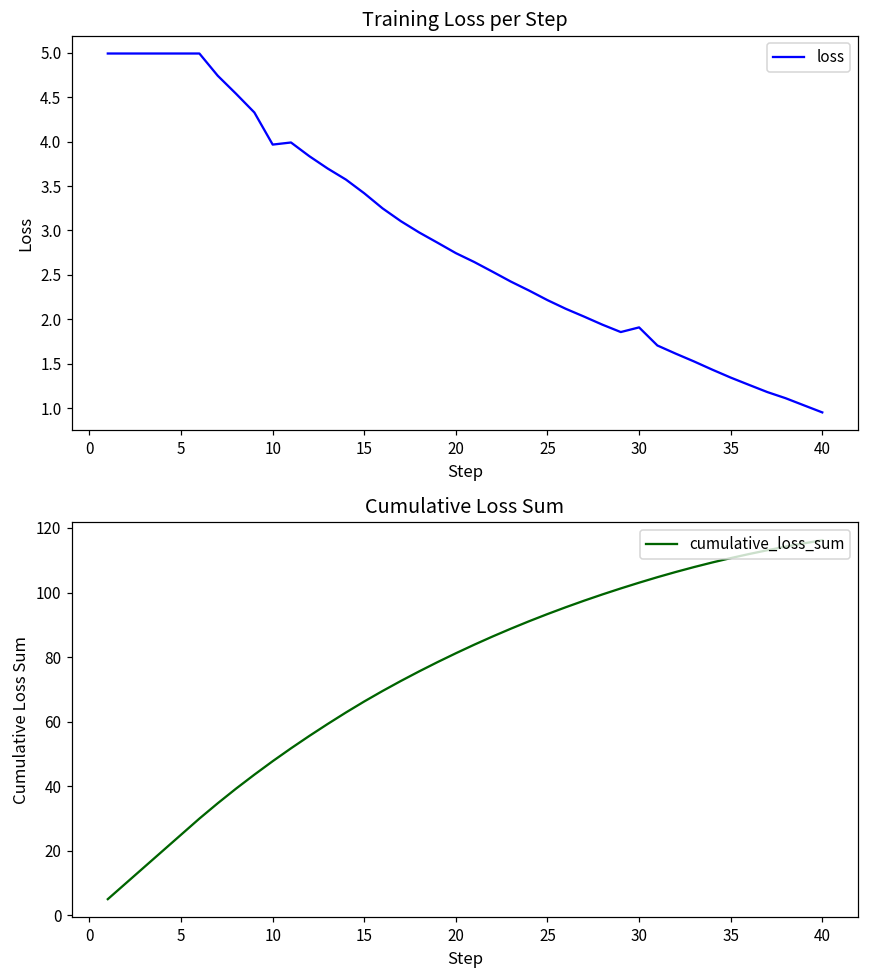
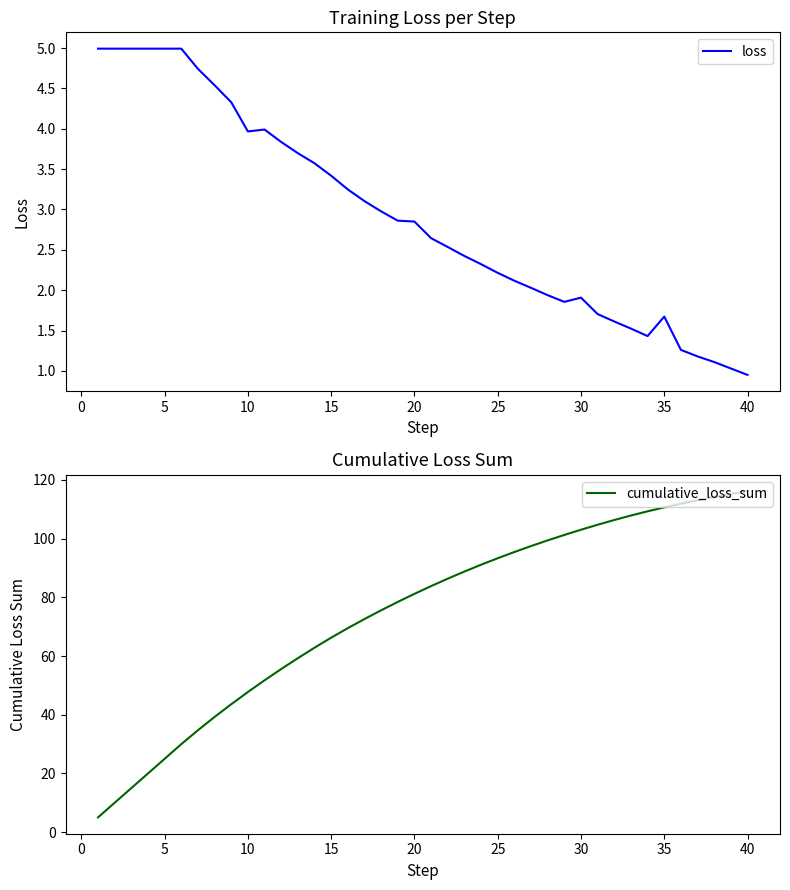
Training Loss per Step, 20: 2.7 -> 2.9
Training Loss per Step, 35: 1.3 -> 1.7
